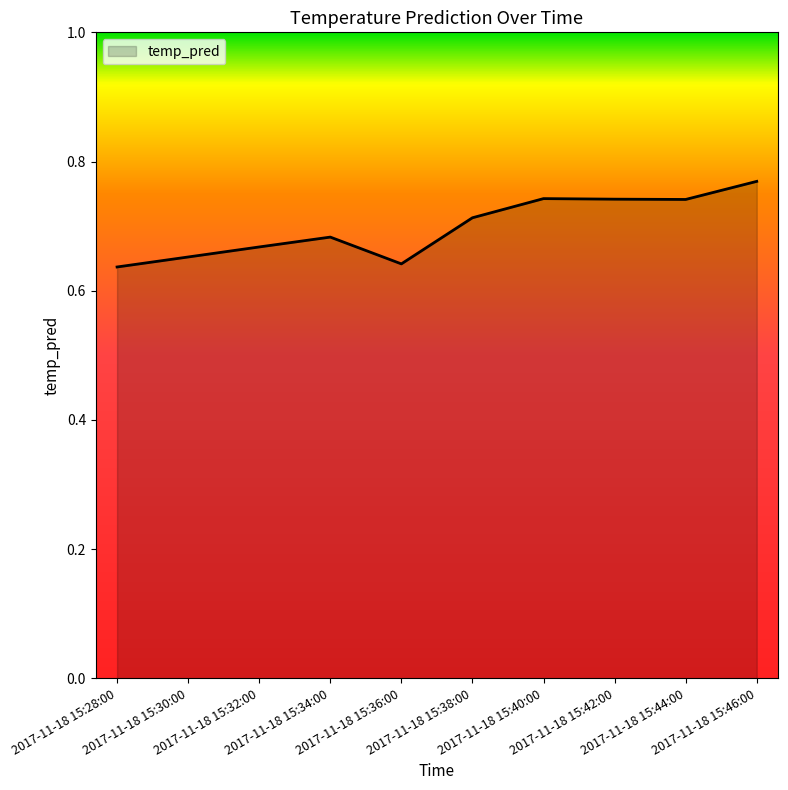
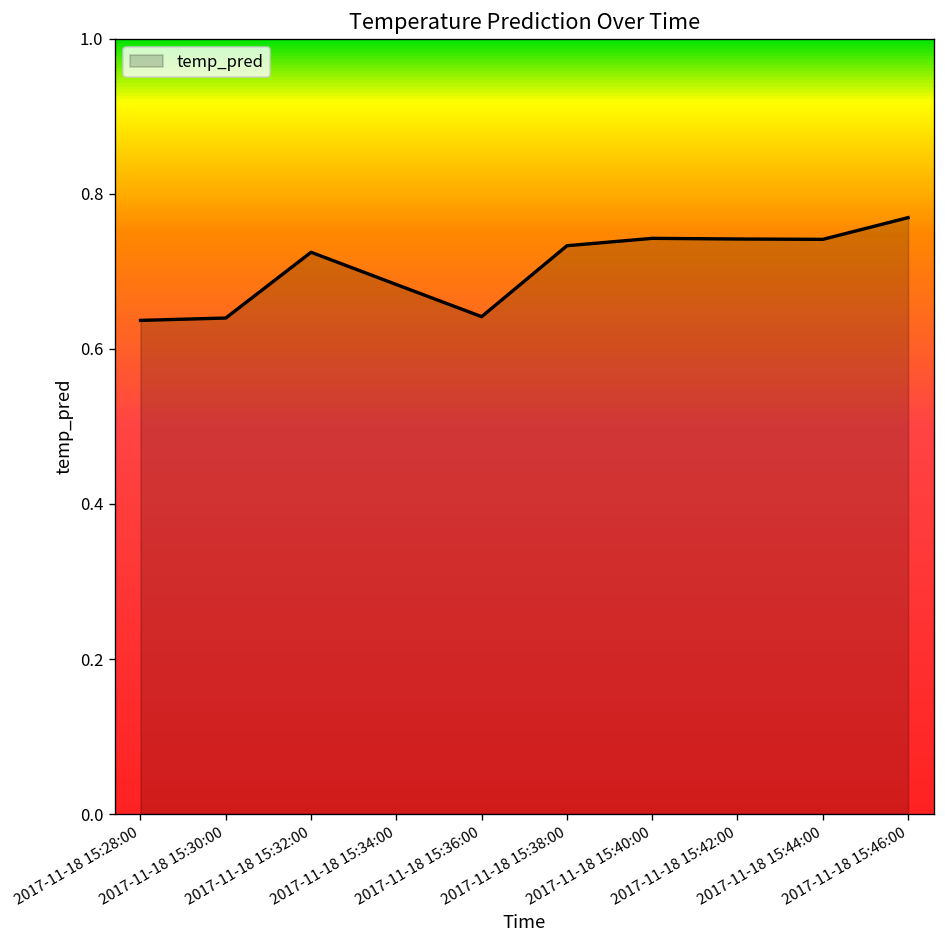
2017-11-18 15:30:00: 0.65 -> 0.64
2017-11-18 15:32:00: 0.67 -> 0.72
2017-11-18 15:38:00: 0.71 -> 0.73
